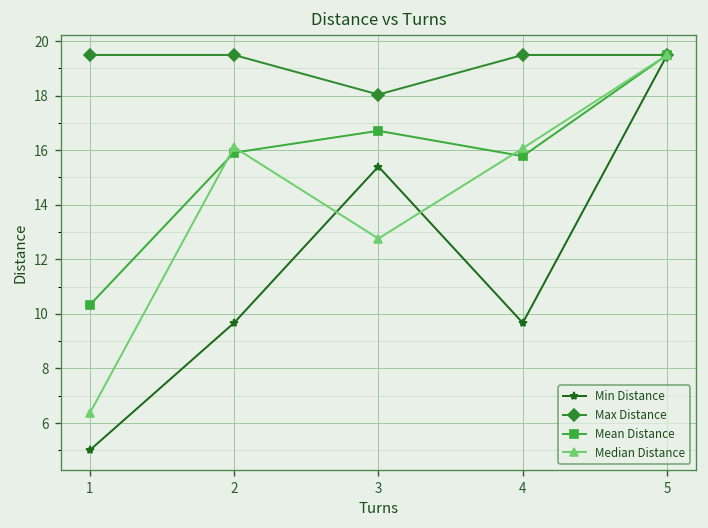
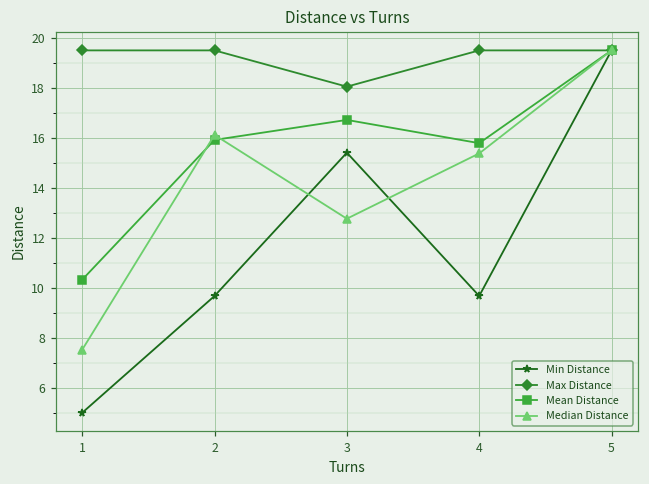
Median Distance, 1: 6.4 -> 7.5
Median Distance, 4: 16.1 -> 15.4
